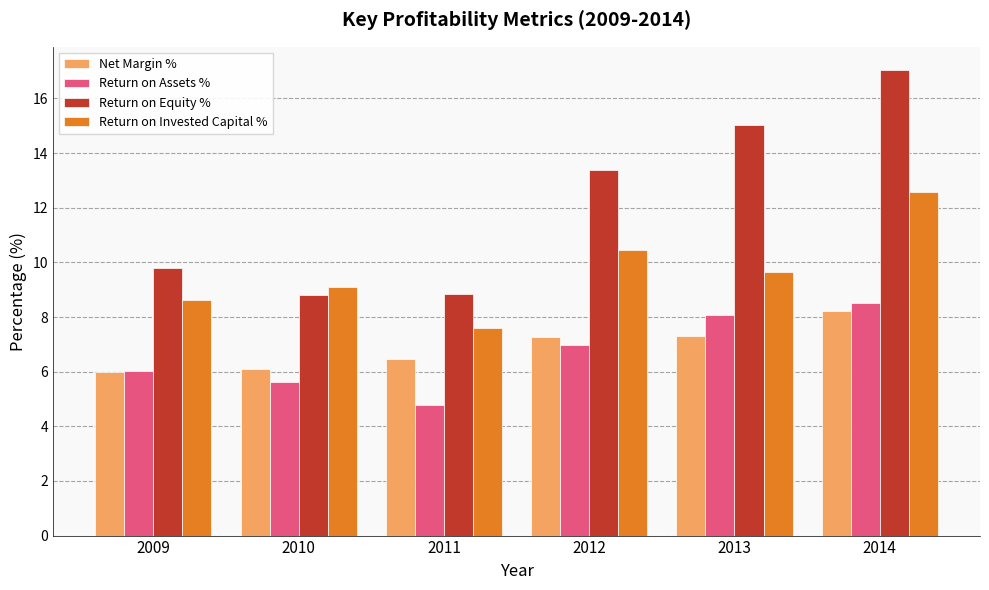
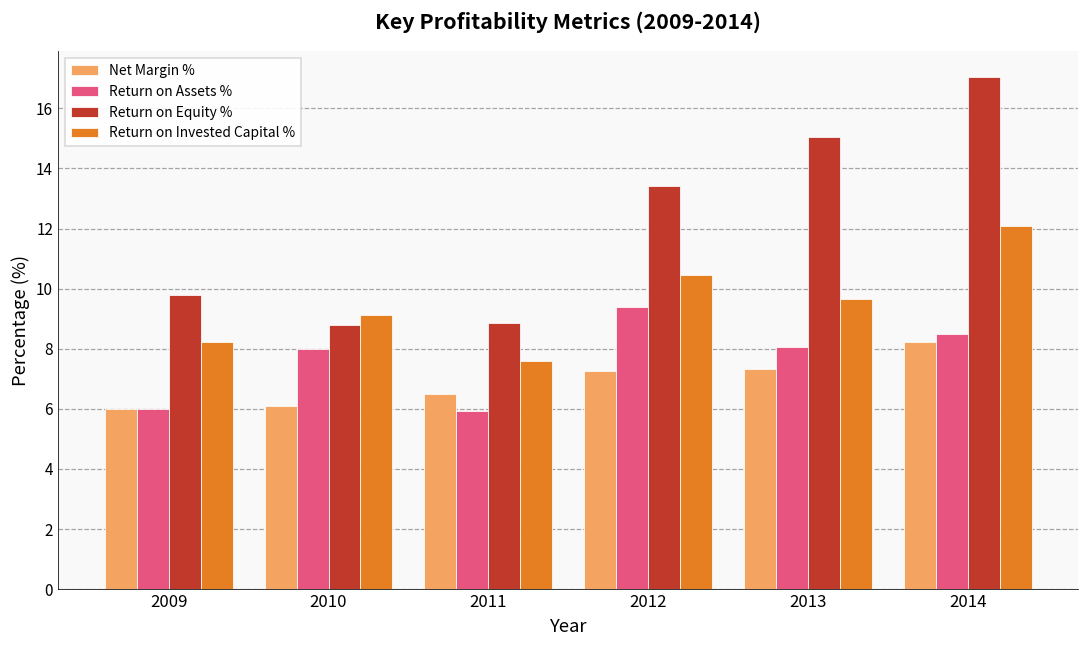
Return on Invested Capital %, 2009: 8.6 -> 8.2
Return on Assets %, 2010: 5.6 -> 8.0
Return on Assets %, 2011: 4.8 -> 5.9
Return on Assets %, 2012: 7.0 -> 9.4
Return on Invested Capital %, 2014: 12.6 -> 12.1
